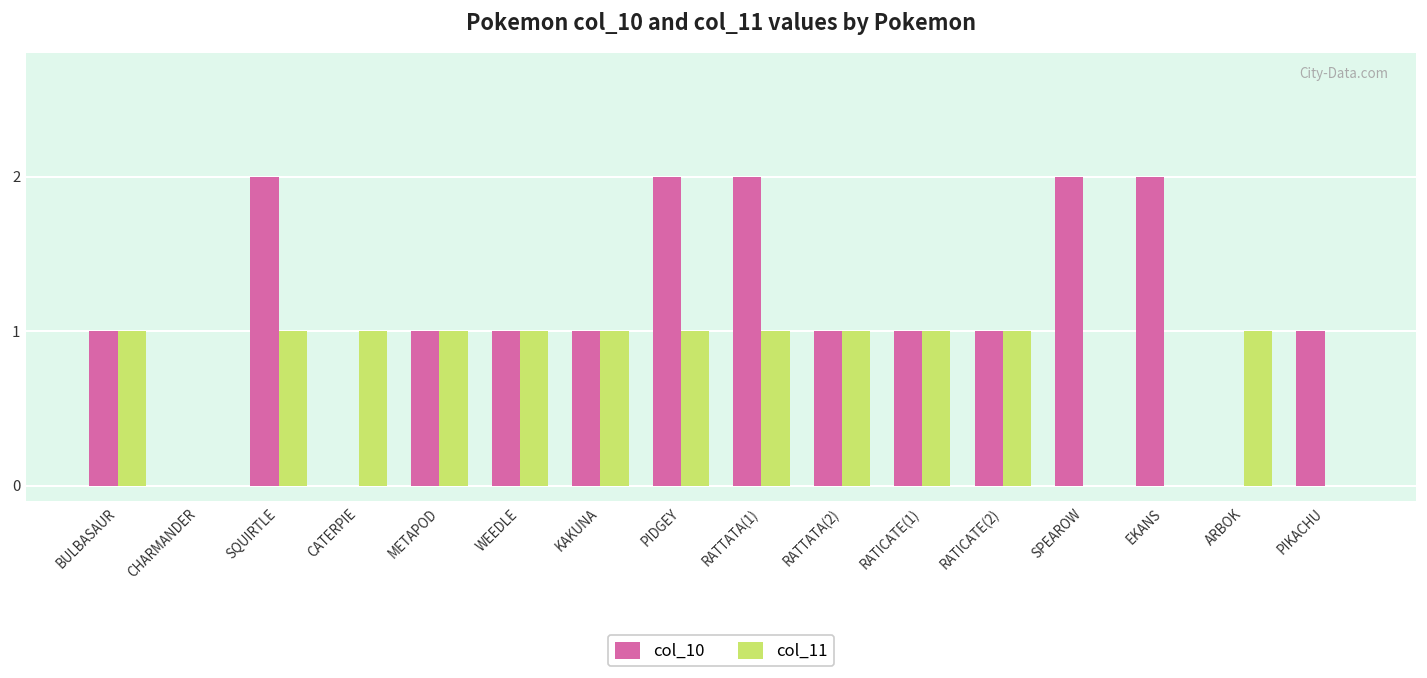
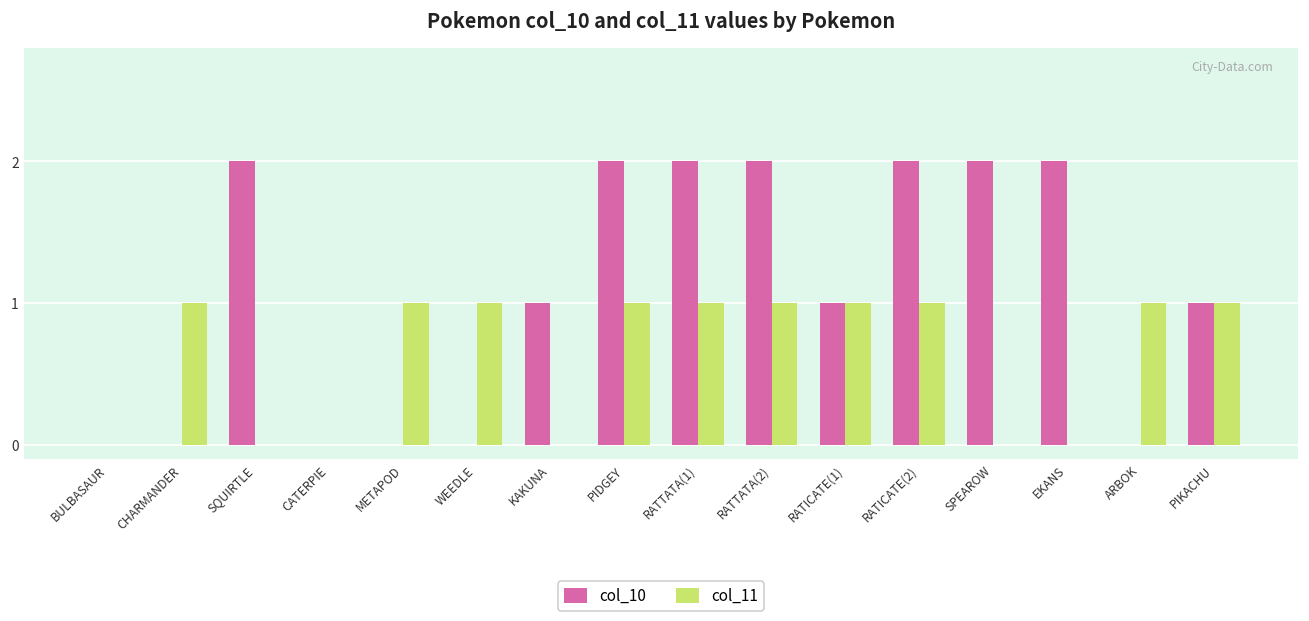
col_10, BULBASAUR: 1 -> 0
col_11, BULBASAUR: 1 -> 0
col_11, CHARMANDER: 0 -> 1
col_11, SQUIRTLE: 1 -> 0
col_11, CATERPIE: 1 -> 0
col_10, METAPOD: 1 -> 0
col_10, WEEDLE: 1 -> 0
col_11, KAKUNA: 1 -> 0
col_10, RATTATA(2): 1 -> 2
col_10, RATICATE(2): 1 -> 2
col_11, PIKACHU: 0 -> 1
